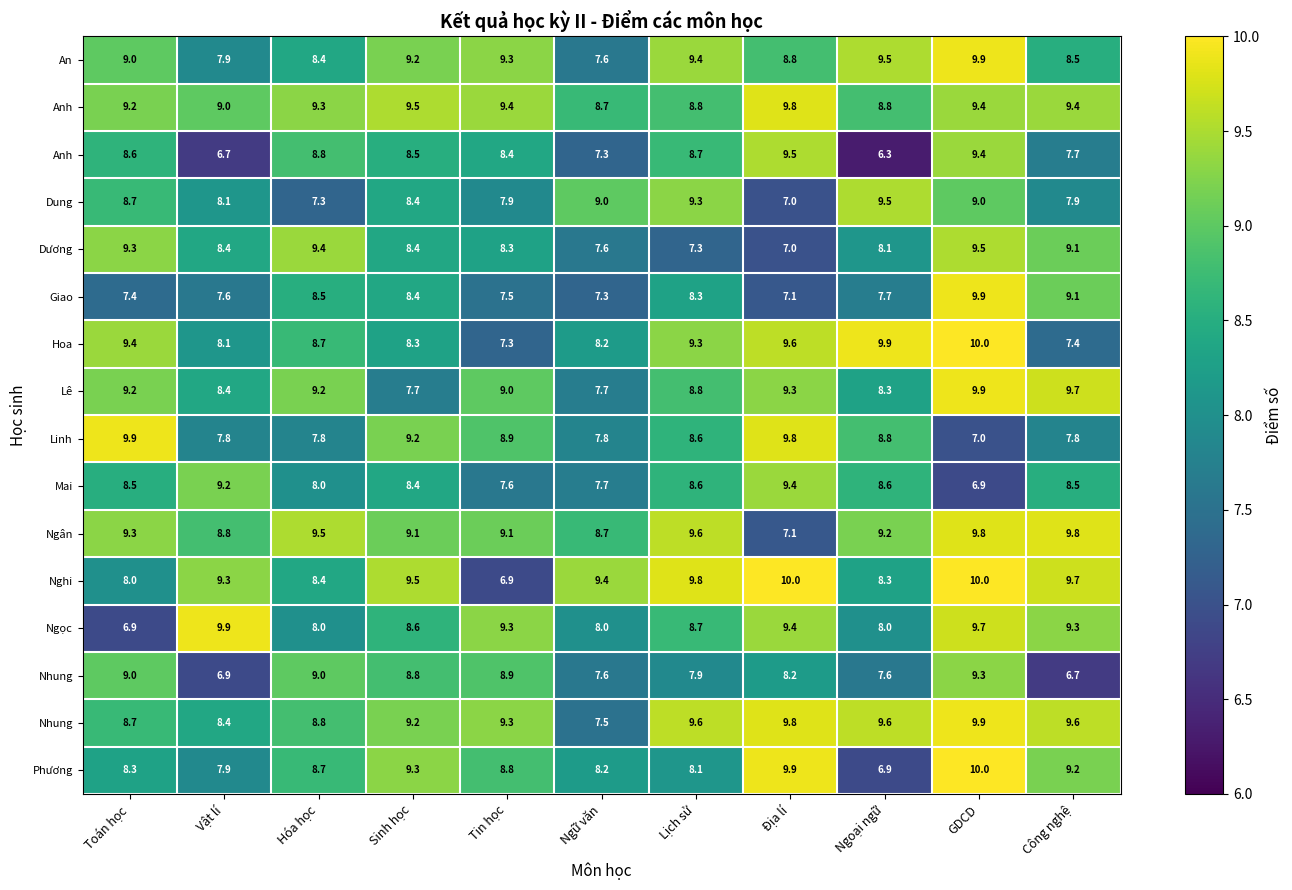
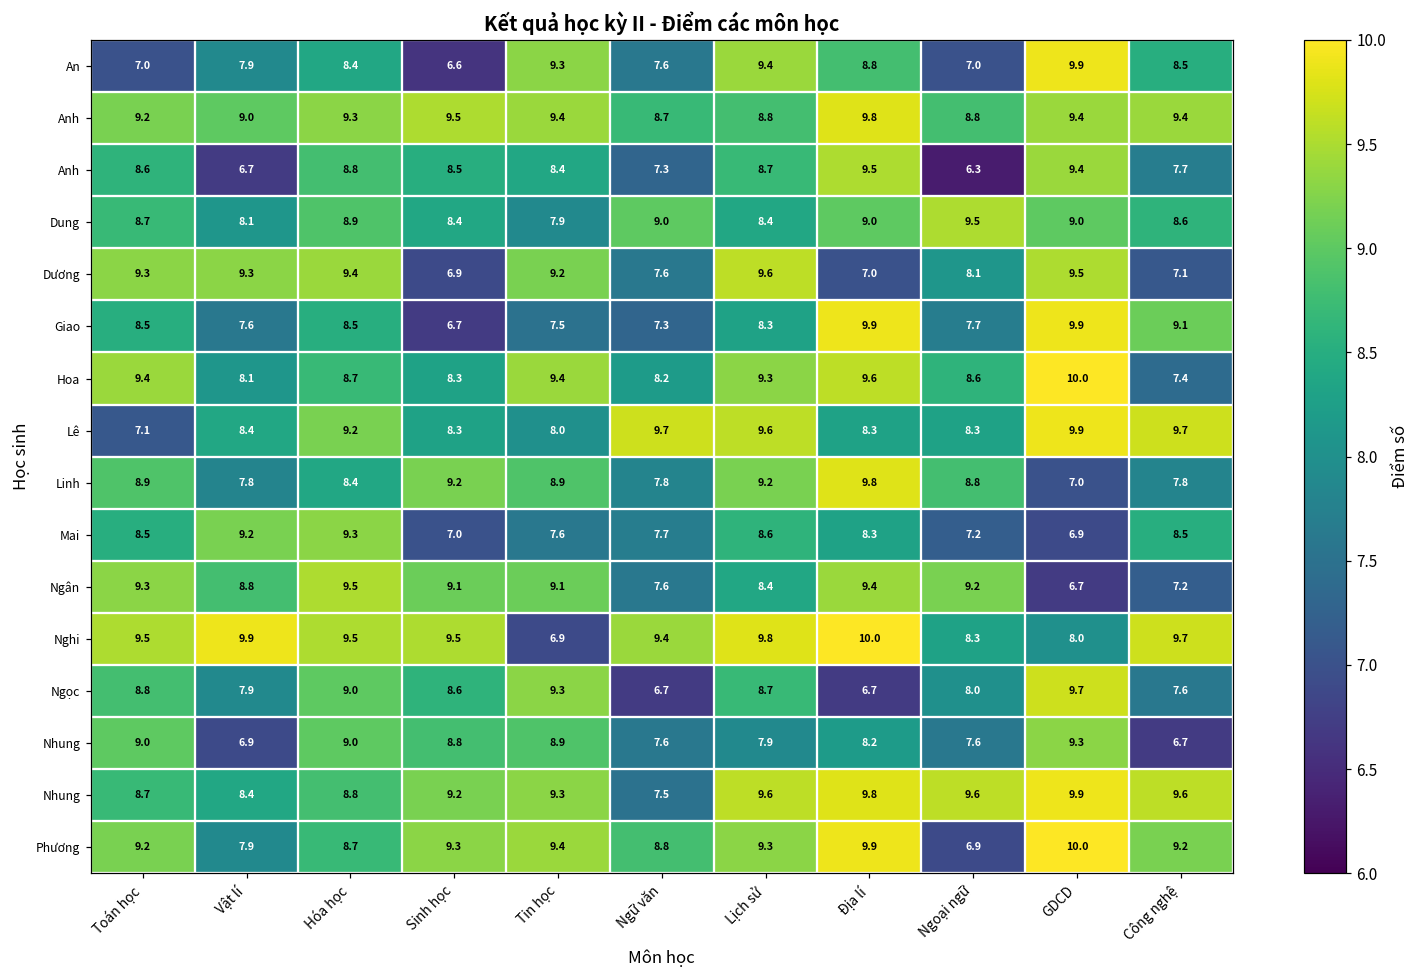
An, Toán học: 9.0 -> 7.0
An, Sinh học: 9.2 -> 6.6
An, Ngoại ngữ: 9.5 -> 7.0
Dung, Hóa học: 7.3 -> 8.9
Dung, Lịch sử: 9.3 -> 8.4
Dung, Địa lí: 7.0 -> 9.0
Dung, Công nghệ: 7.9 -> 8.6
Dương, Vật lí: 8.4 -> 9.3
Dương, Sinh học: 8.4 -> 6.9
Dương, Tin học: 8.3 -> 9.2
Dương, Lịch sử: 7.3 -> 9.6
Dương, Công nghệ: 9.1 -> 7.1
Giao, Toán học: 7.4 -> 8.5
Giao, Sinh học: 8.4 -> 6.7
Giao, Địa lí: 7.1 -> 9.9
Hoa, Tin học: 7.3 -> 9.4
Hoa, Ngoại ngữ: 9.9 -> 8.6
Lê, Toán học: 9.2 -> 7.1
Lê, Sinh học: 7.7 -> 8.3
Lê, Tin học: 9.0 -> 8.0
Lê, Ngữ văn: 7.7 -> 9.7
Lê, Lịch sử: 8.8 -> 9.6
Lê, Địa lí: 9.3 -> 8.3
Linh, Toán học: 9.9 -> 8.9
Linh, Hóa học: 7.8 -> 8.4
Linh, Lịch sử: 8.6 -> 9.2
Mai, Hóa học: 8.0 -> 9.3
Mai, Sinh học: 8.4 -> 7.0
Mai, Địa lí: 9.4 -> 8.3
Mai, Ngoại ngữ: 8.6 -> 7.2
Ngân, Ngữ văn: 8.7 -> 7.6
Ngân, Lịch sử: 9.6 -> 8.4
Ngân, Địa lí: 7.1 -> 9.4
Ngân, GDCD: 9.8 -> 6.7
Ngân, Công nghệ: 9.8 -> 7.2
Nghi, Toán học: 8.0 -> 9.5
Nghi, Vật lí: 9.3 -> 9.9
Nghi, Hóa học: 8.4 -> 9.5
Nghi, GDCD: 10.0 -> 8.0
Ngọc, Toán học: 6.9 -> 8.8
Ngọc, Vật lí: 9.9 -> 7.9
Ngọc, Hóa học: 8.0 -> 9.0
Ngọc, Ngữ văn: 8.0 -> 6.7
Ngọc, Địa lí: 9.4 -> 6.7
Ngọc, Công nghệ: 9.3 -> 7.6
Phương, Toán học: 8.3 -> 9.2
Phương, Tin học: 8.8 -> 9.4
Phương, Ngữ văn: 8.2 -> 8.8
Phương, Lịch sử: 8.1 -> 9.3
